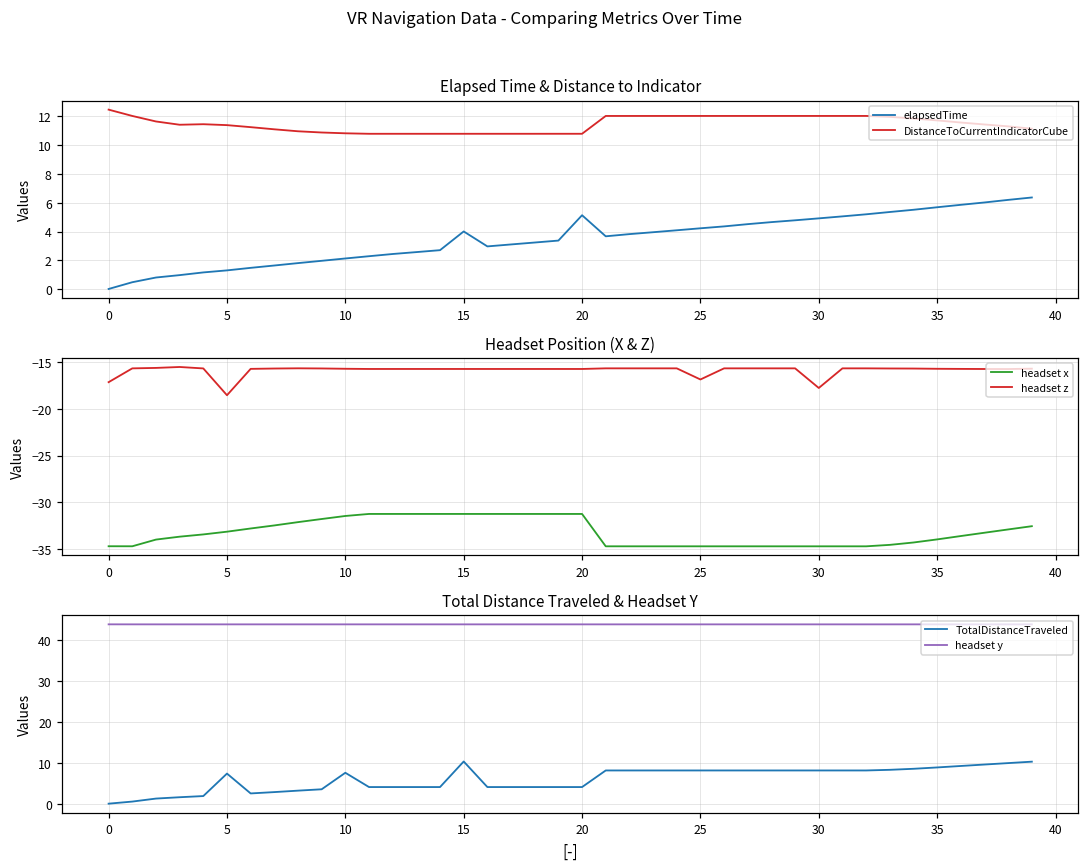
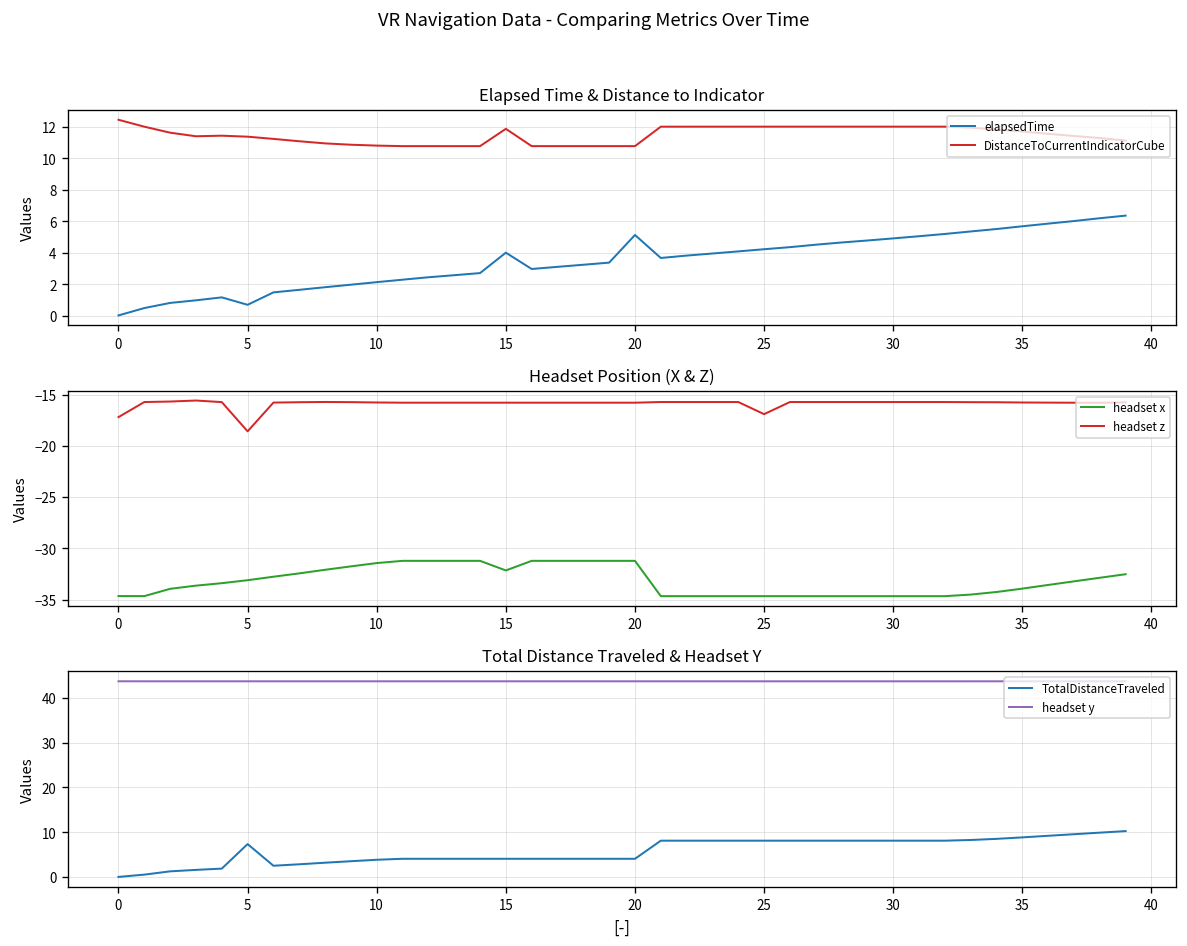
Elapsed Time & Distance to Indicator, elapsedTime, 5: 1.3 -> 0.7
Elapsed Time & Distance to Indicator, DistanceToCurrentIndicatorCube, 15: 10.8 -> 11.9
Headset Position (X & Z), headset x, 15: -31 -> -32
Headset Position (X & Z), headset z, 30: -18 -> -16
Total Distance Traveled & Headset Y, TotalDistanceTraveled, 10: 8 -> 4
Total Distance Traveled & Headset Y, TotalDistanceTraveled, 15: 10 -> 4
